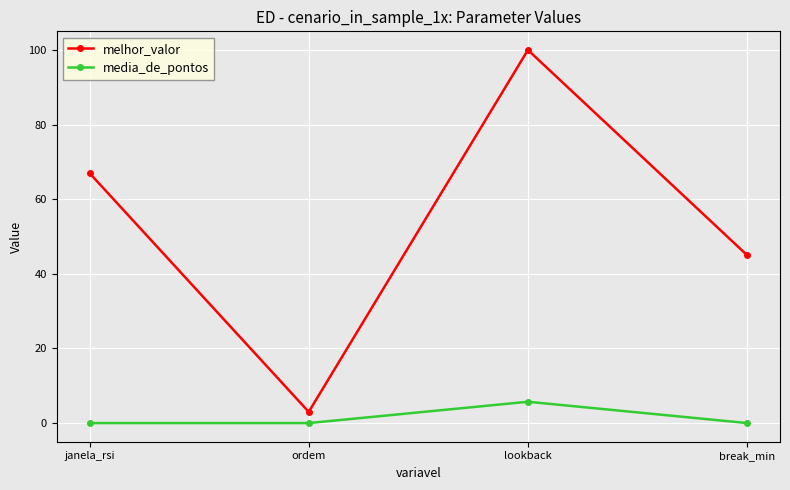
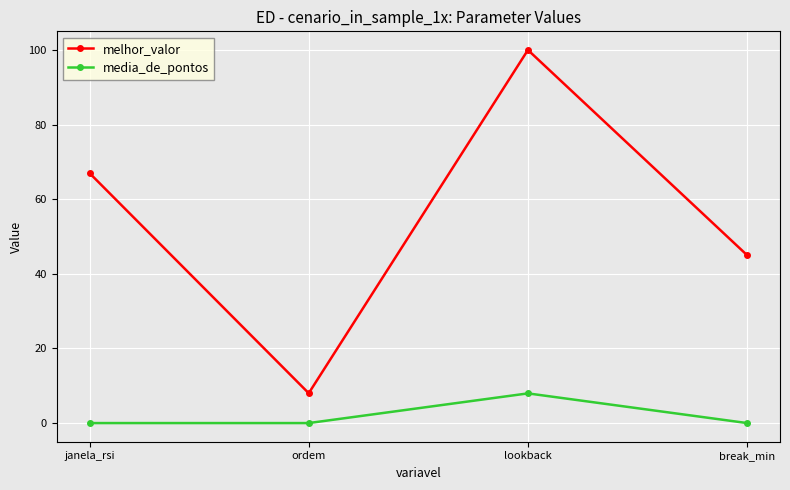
melhor_valor, ordem: 3 -> 8
media_de_pontos, lookback: 6 -> 8
